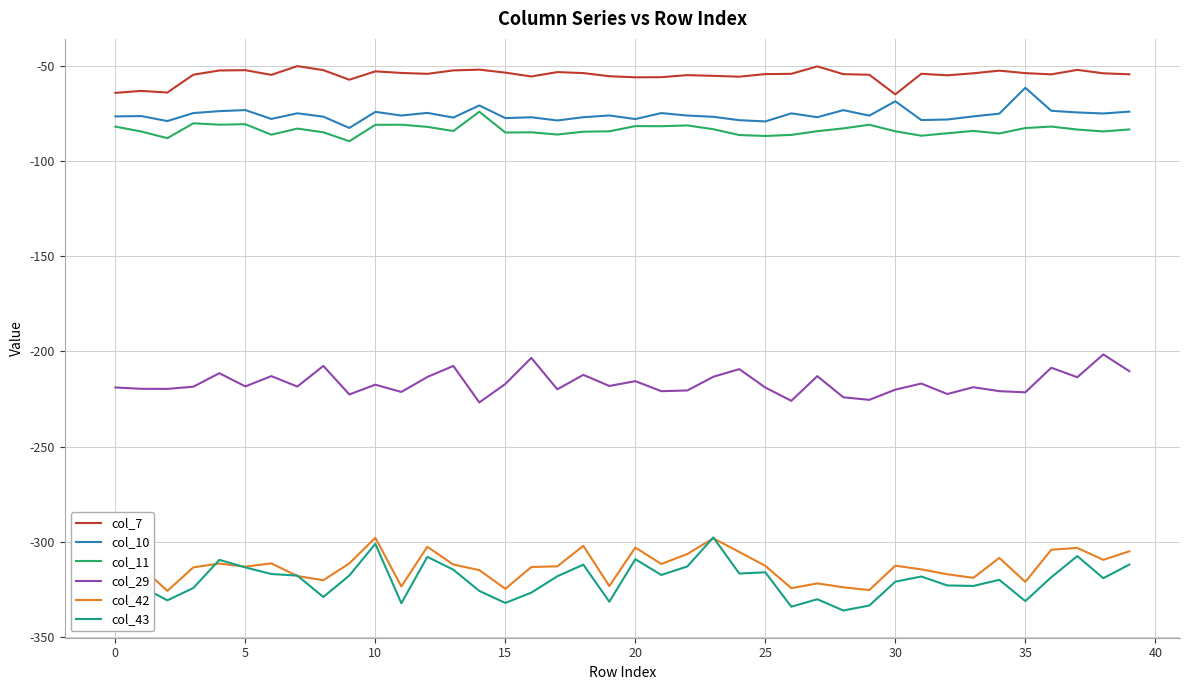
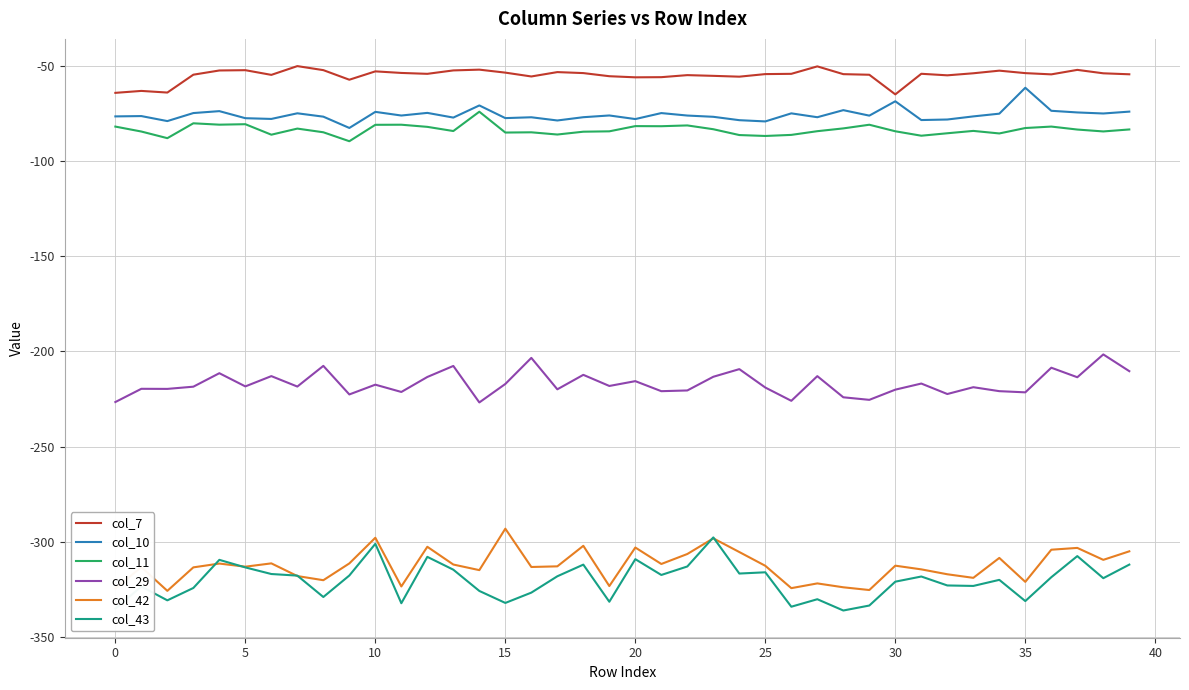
col_29, 0: -219 -> -227
col_10, 5: -73 -> -78
col_42, 15: -325 -> -293
